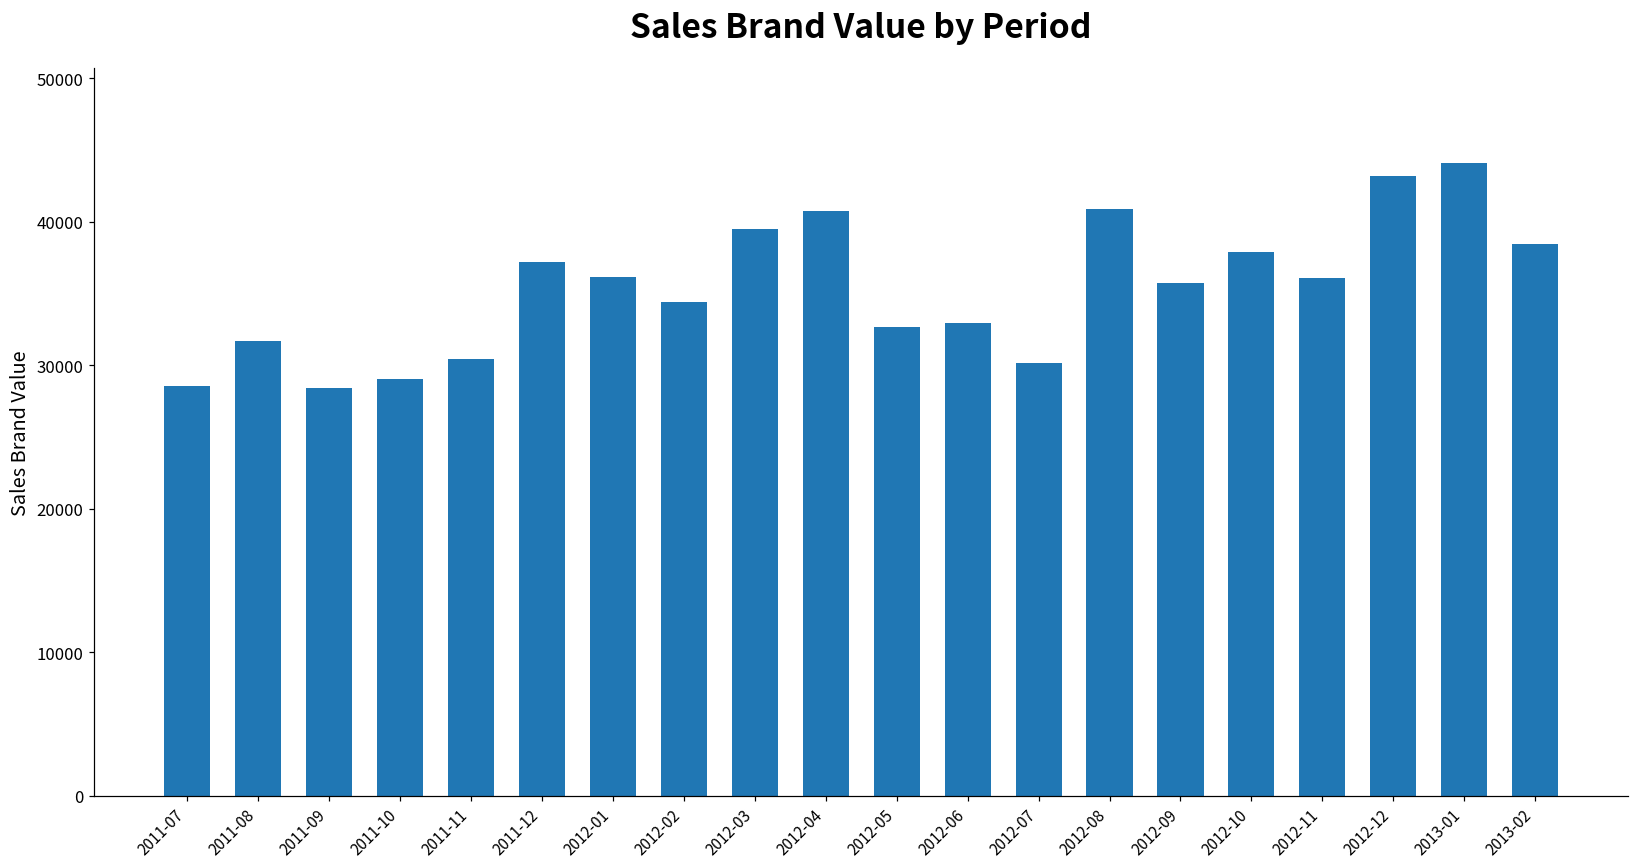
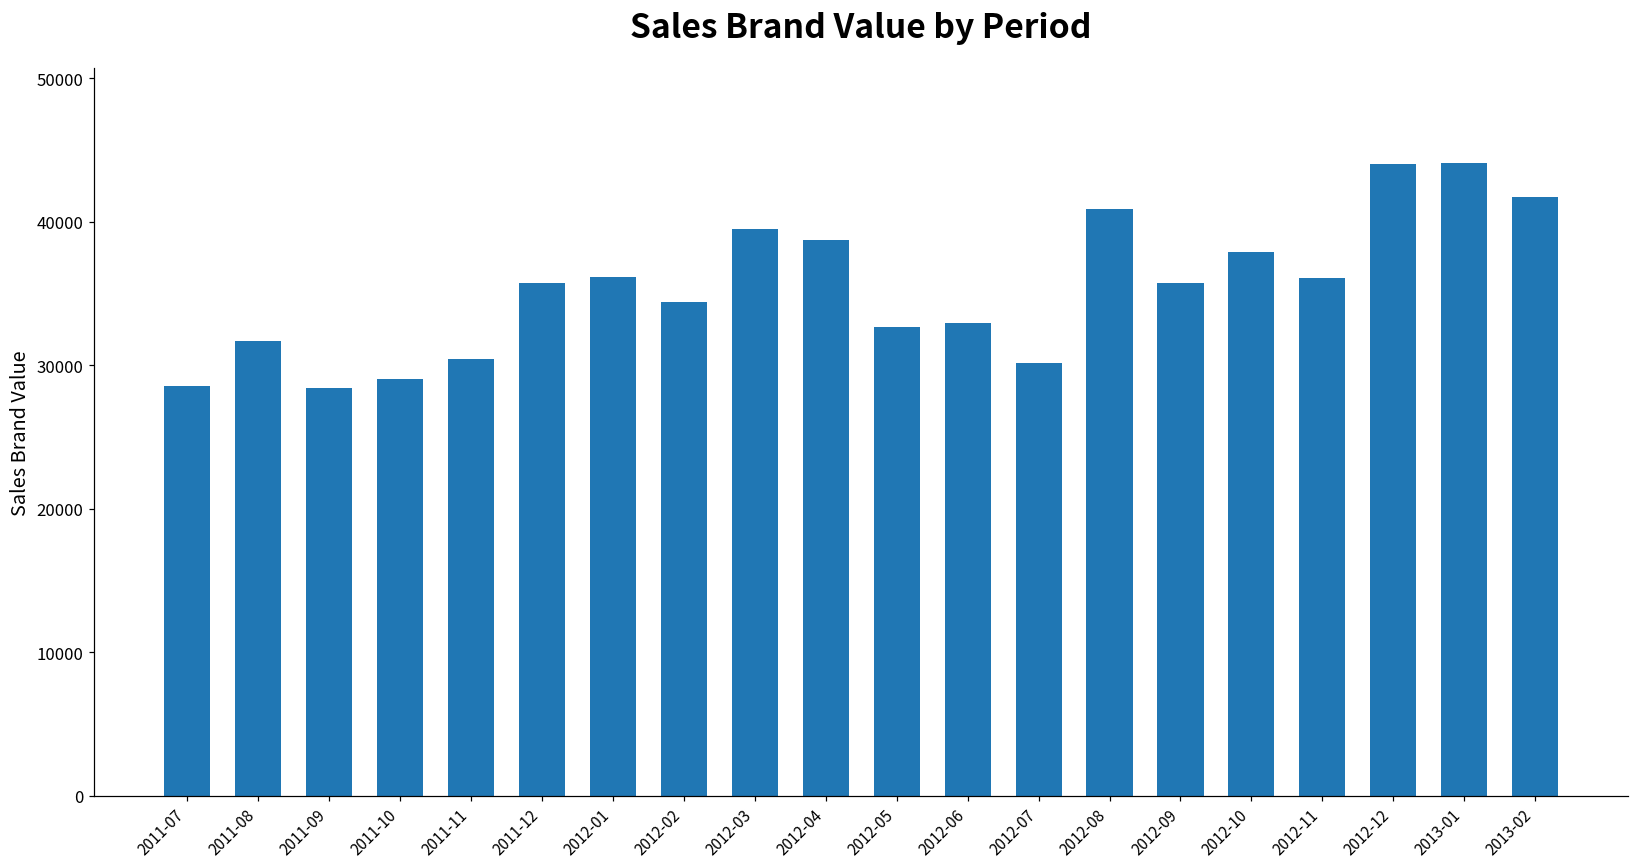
2011-12: 37200 -> 35700
2012-04: 40700 -> 38700
2012-12: 43200 -> 44000
2013-02: 38500 -> 41700
